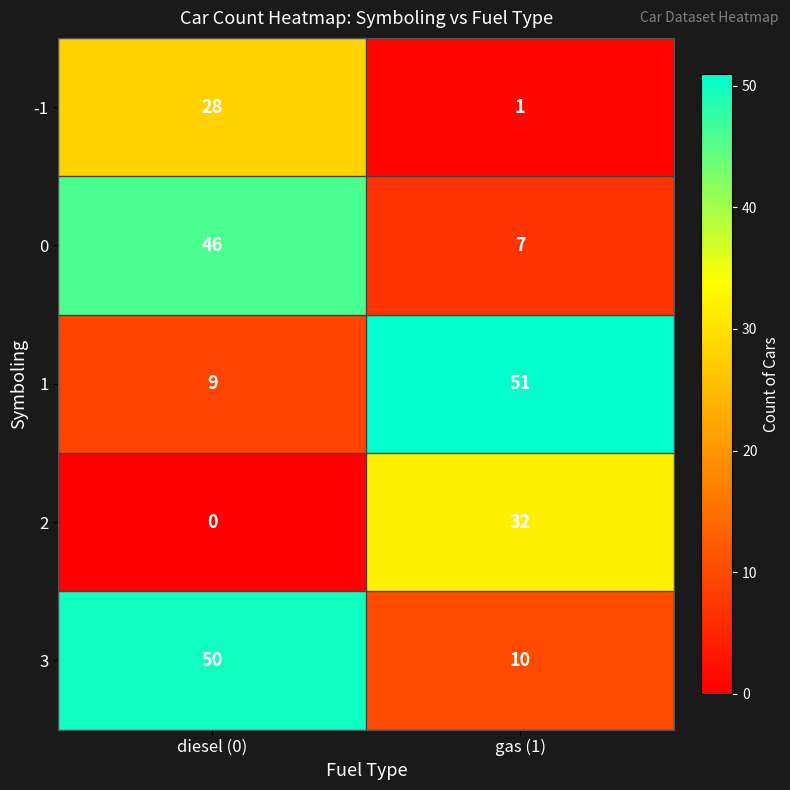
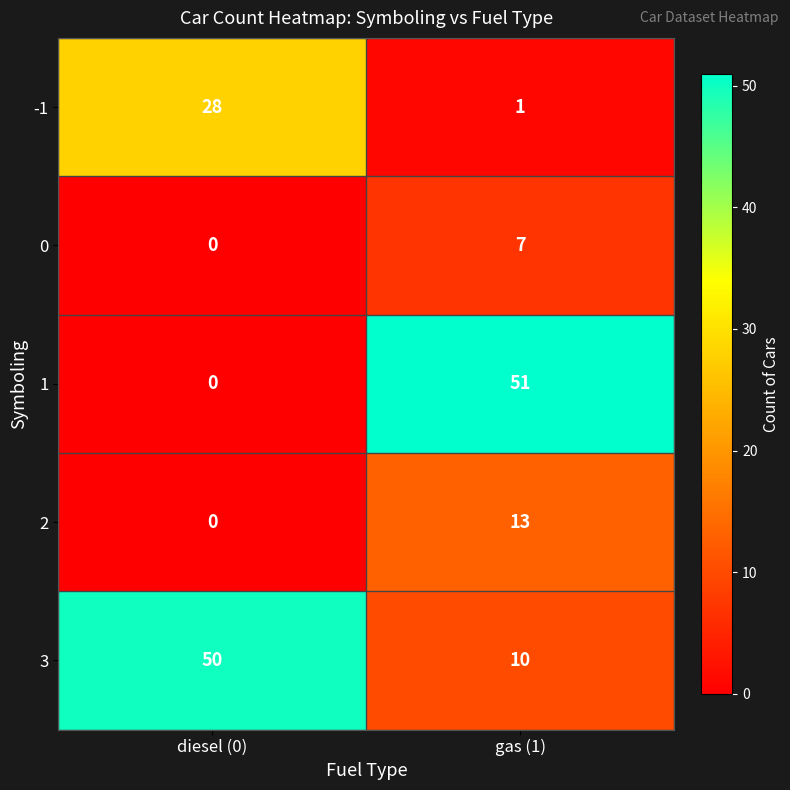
0, diesel (0): 46 -> 0
1, diesel (0): 9 -> 0
2, gas (1): 32 -> 13
